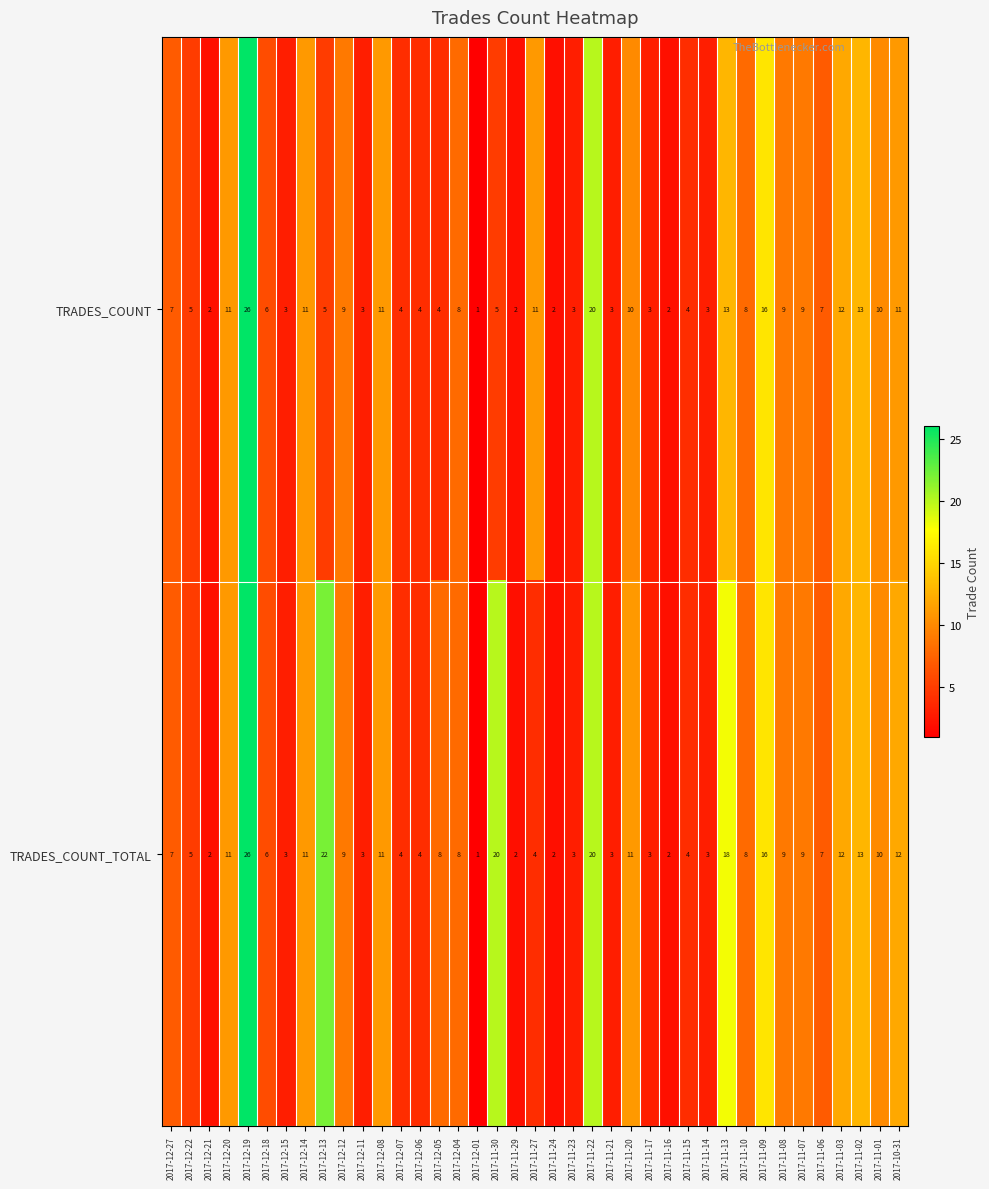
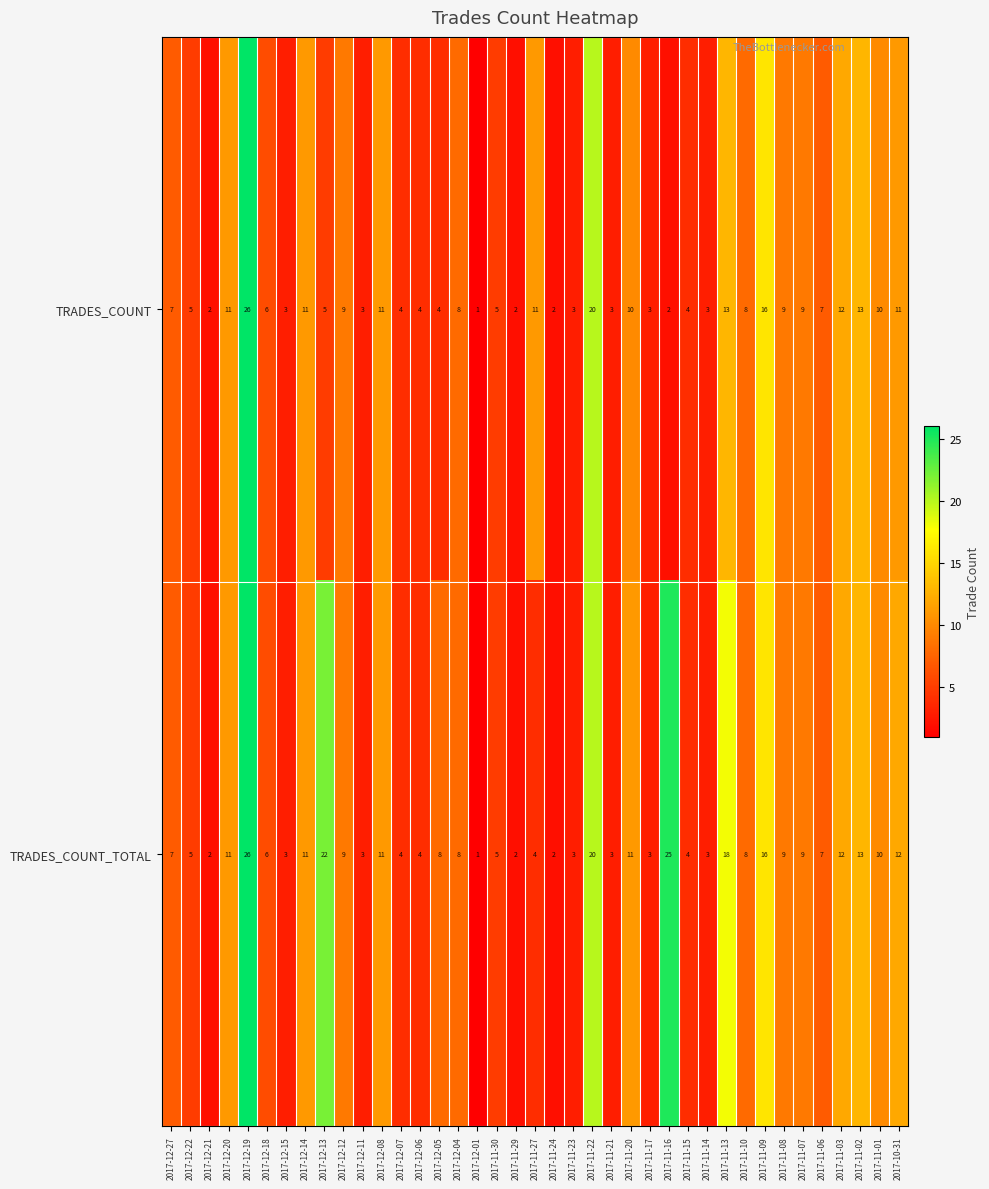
TRADES_COUNT_TOTAL, 2017-11-30: 20 -> 5
TRADES_COUNT_TOTAL, 2017-11-16: 2 -> 25
